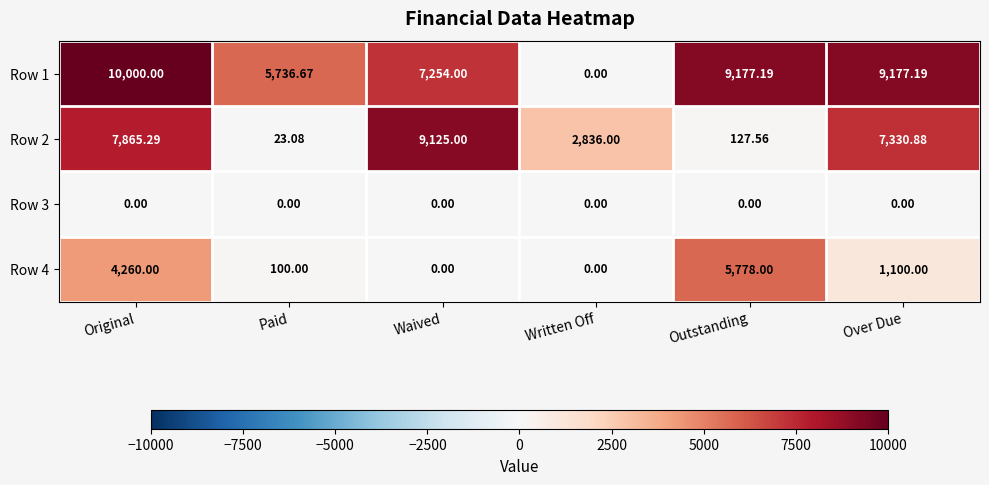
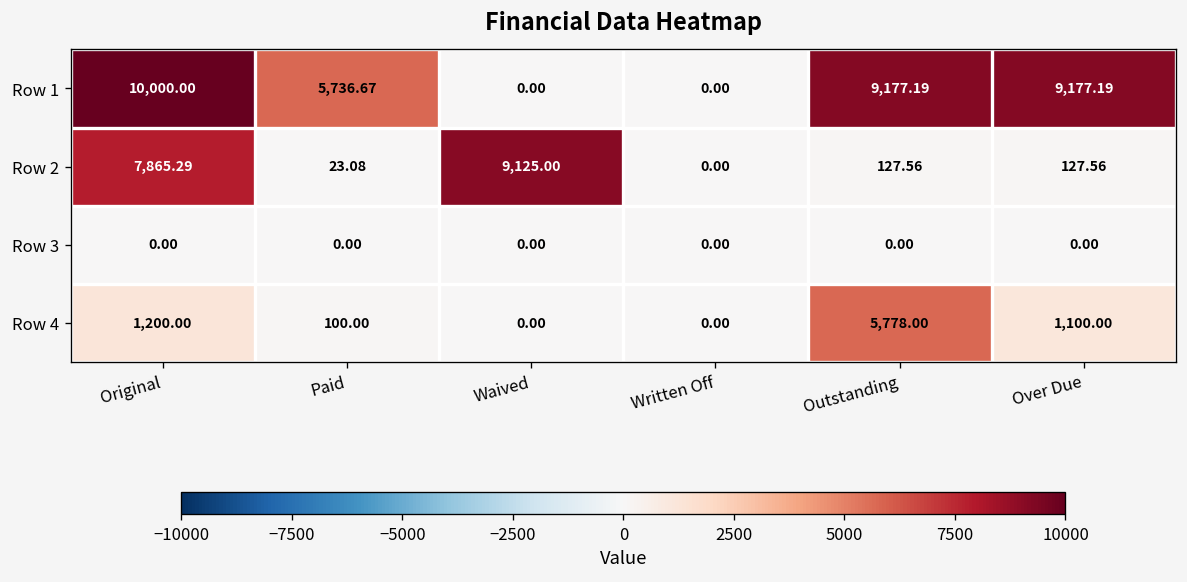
Row 1, Waived: 7,254.00 -> 0.00
Row 2, Written Off: 2,836.00 -> 0.00
Row 2, Over Due: 7,330.88 -> 127.56
Row 4, Original: 4,260.00 -> 1,200.00
